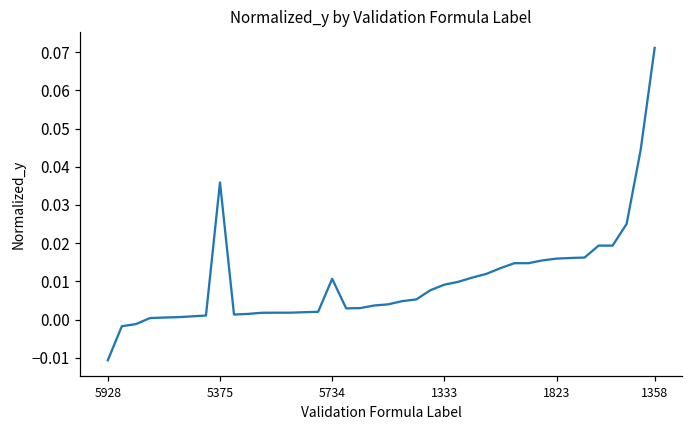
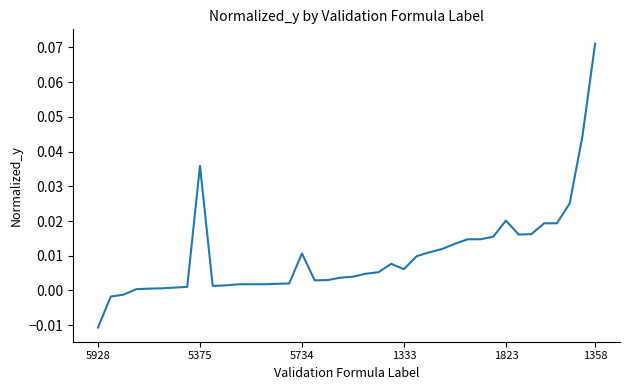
1333: 0.009 -> 0.006
1823: 0.016 -> 0.020
